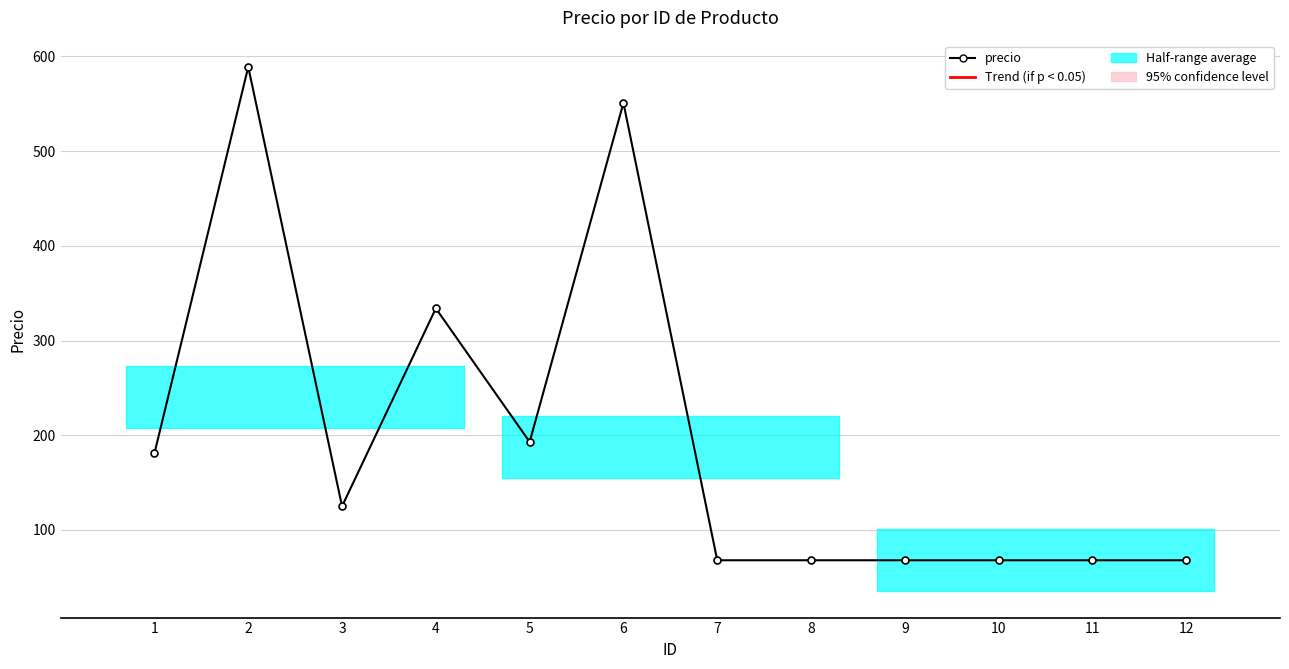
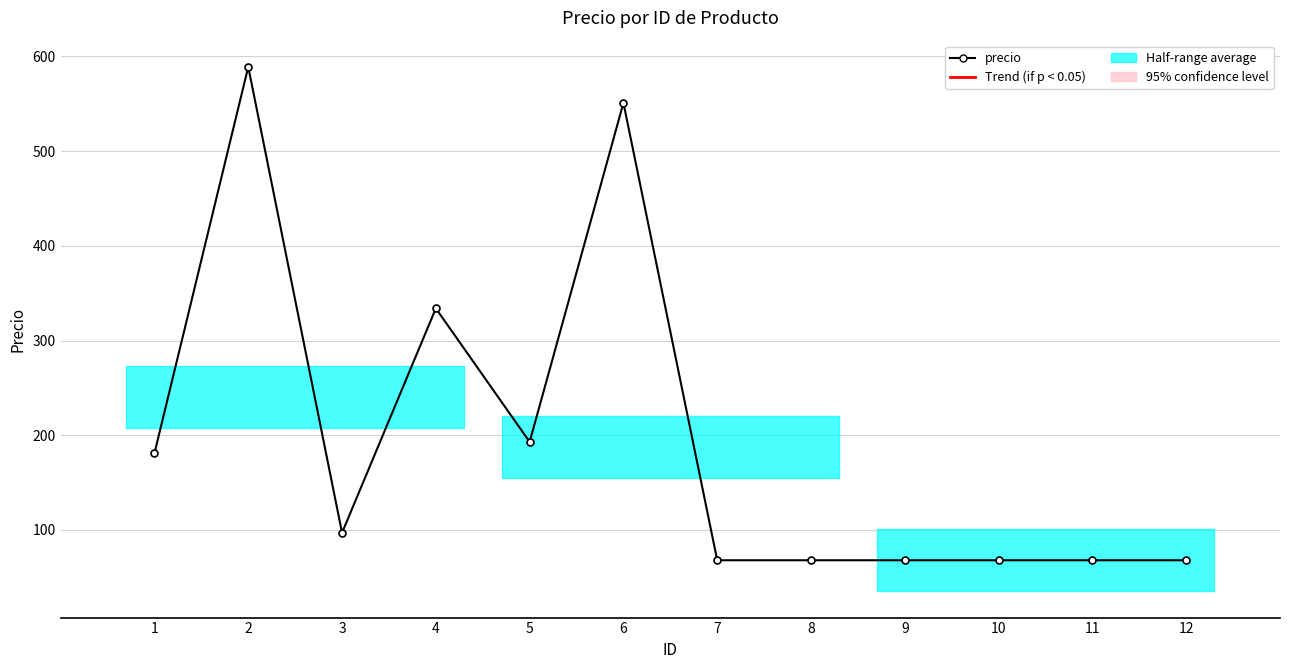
3: 130 -> 100
